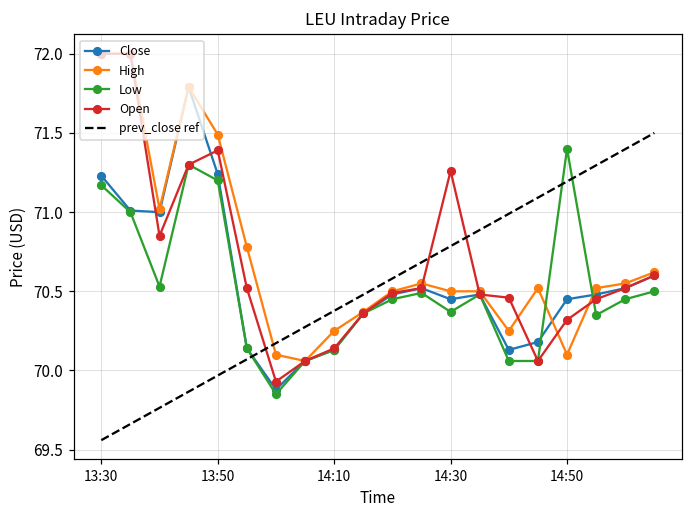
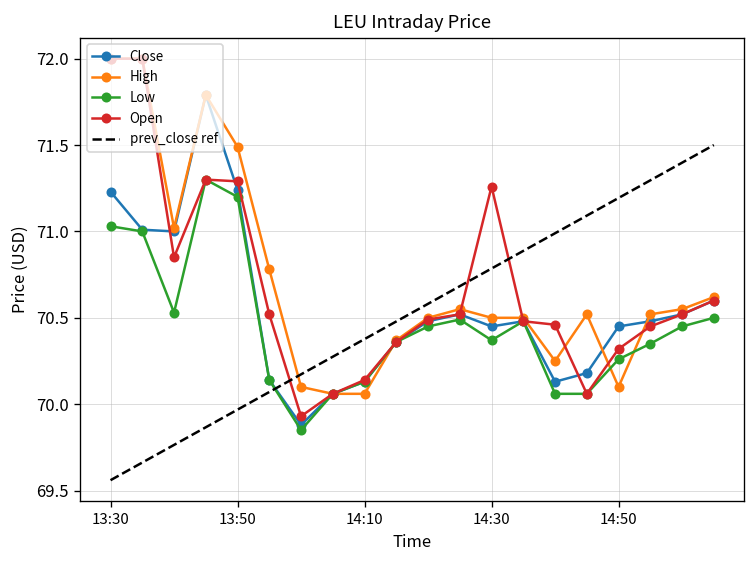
Low, 13:30: 71.17 -> 71.03
Open, 13:50: 71.39 -> 71.29
High, 14:10: 70.25 -> 70.06
Low, 14:50: 71.40 -> 70.26
